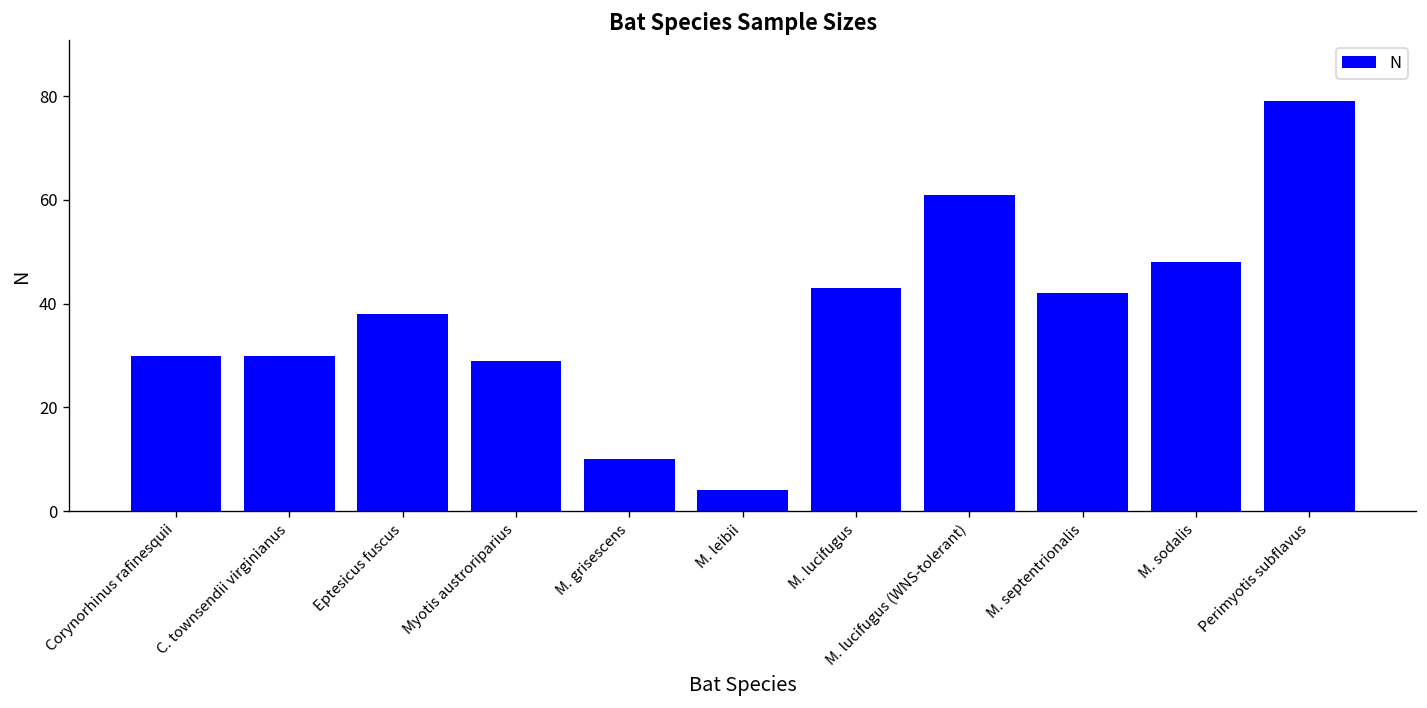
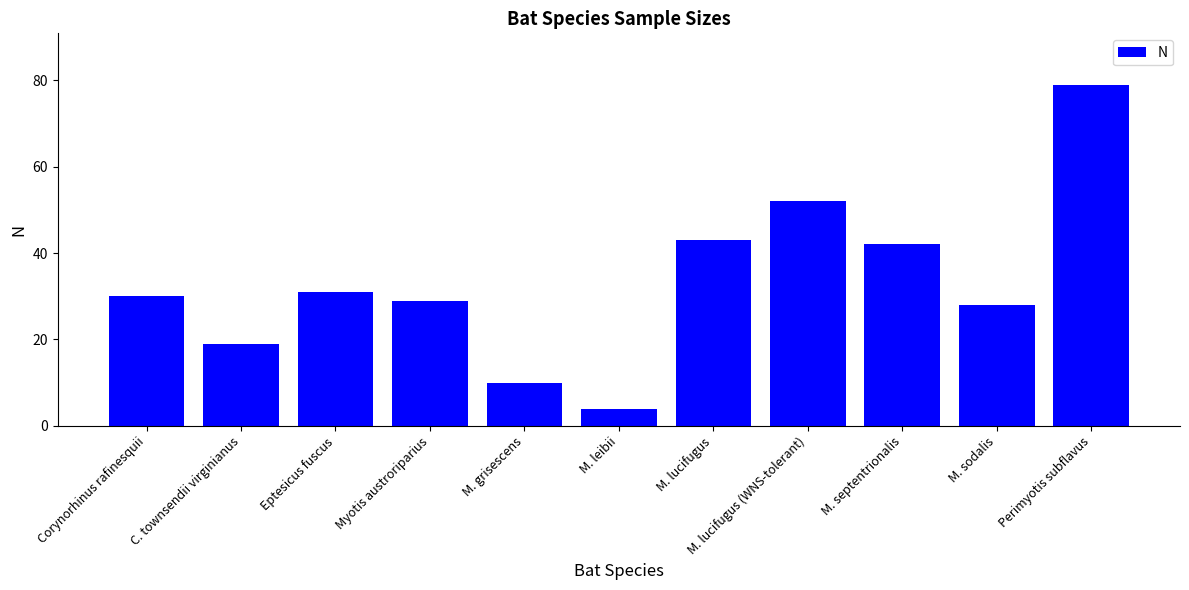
C. townsendii virginianus: 30 -> 19
Eptesicus fuscus: 38 -> 31
M. lucifugus (WNS-tolerant): 61 -> 52
M. sodalis: 48 -> 28
